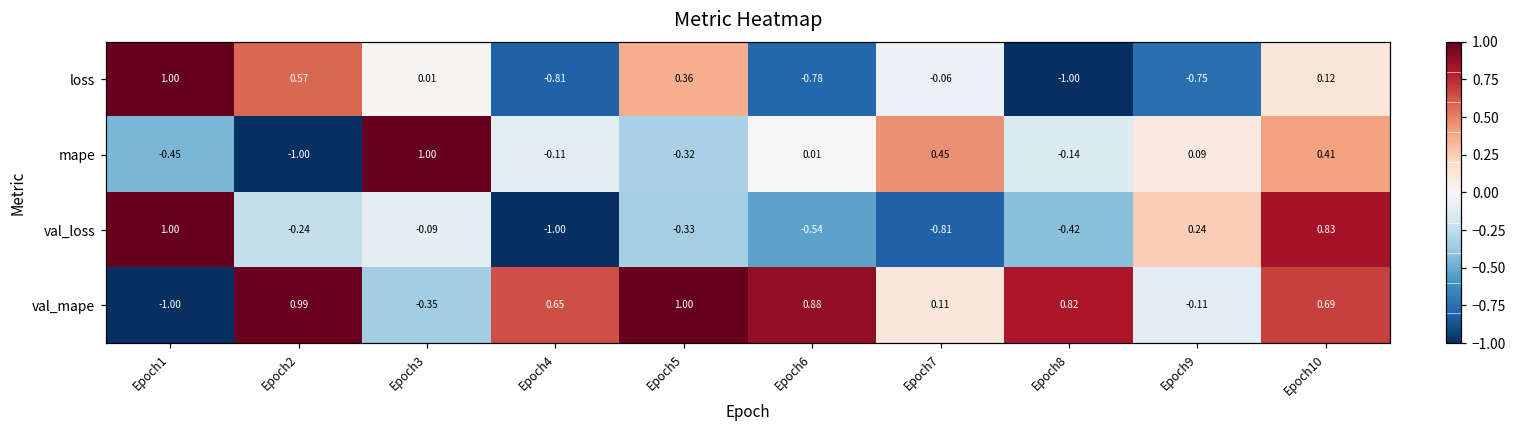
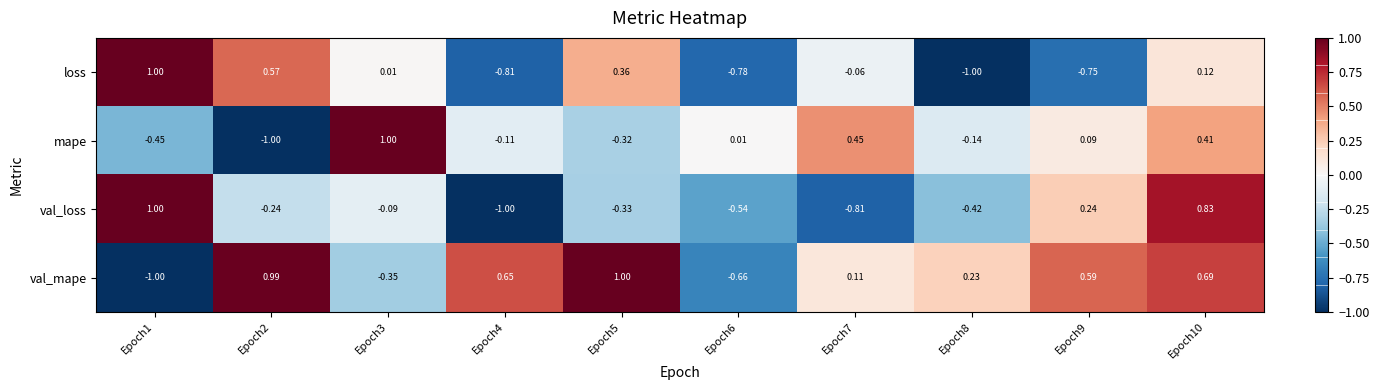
val_mape, Epoch6: 0.88 -> -0.66
val_mape, Epoch8: 0.82 -> 0.23
val_mape, Epoch9: -0.11 -> 0.59
